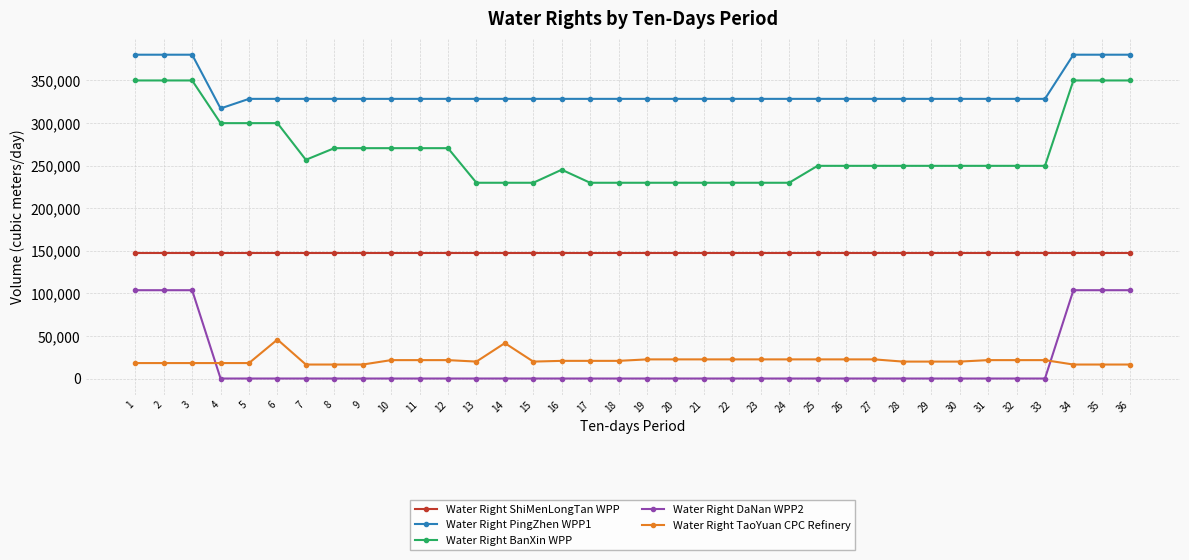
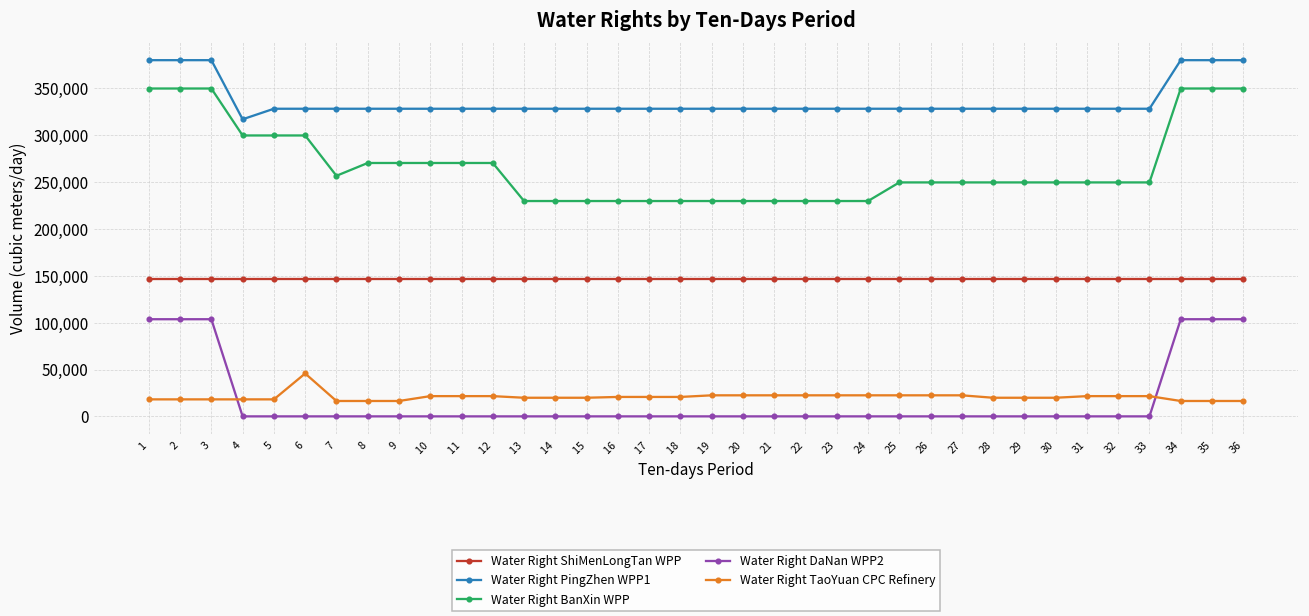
Water Right TaoYuan CPC Refinery, 14: 40,000 -> 20,000
Water Right BanXin WPP, 16: 250,000 -> 230,000
